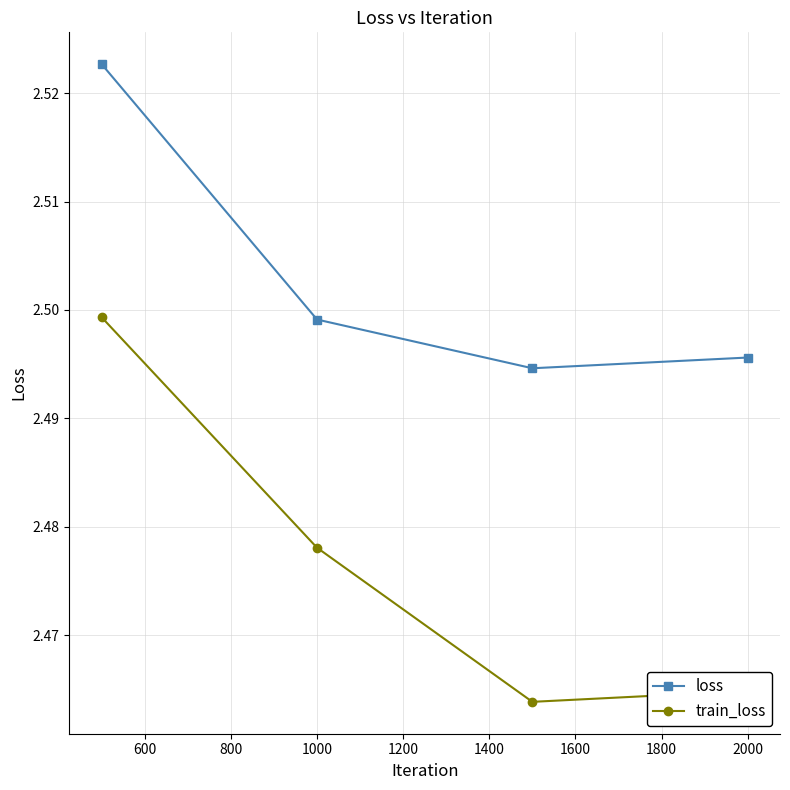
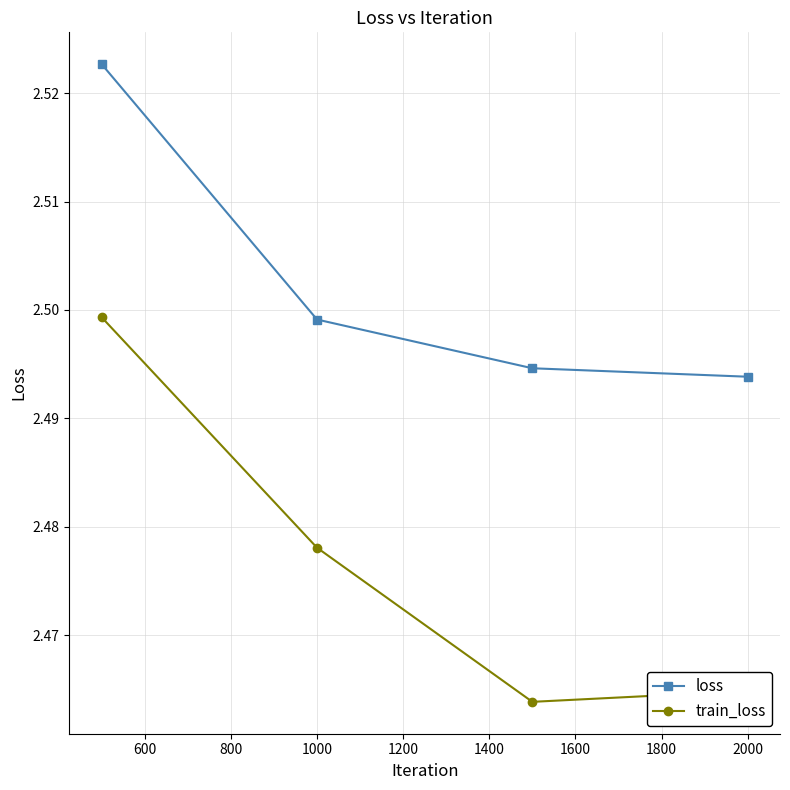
loss, 2000: 2.4956 -> 2.4938
